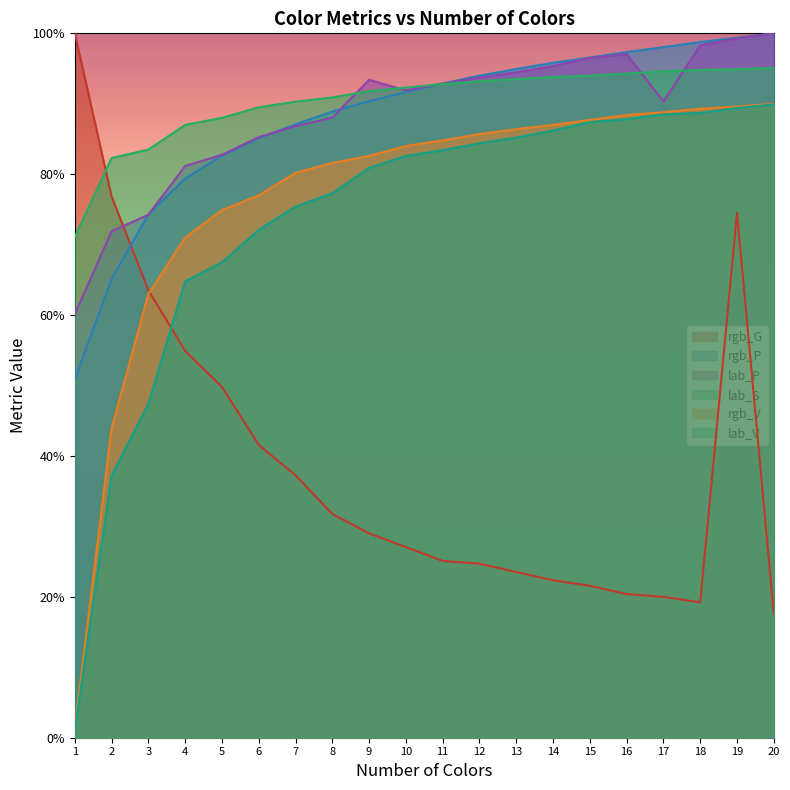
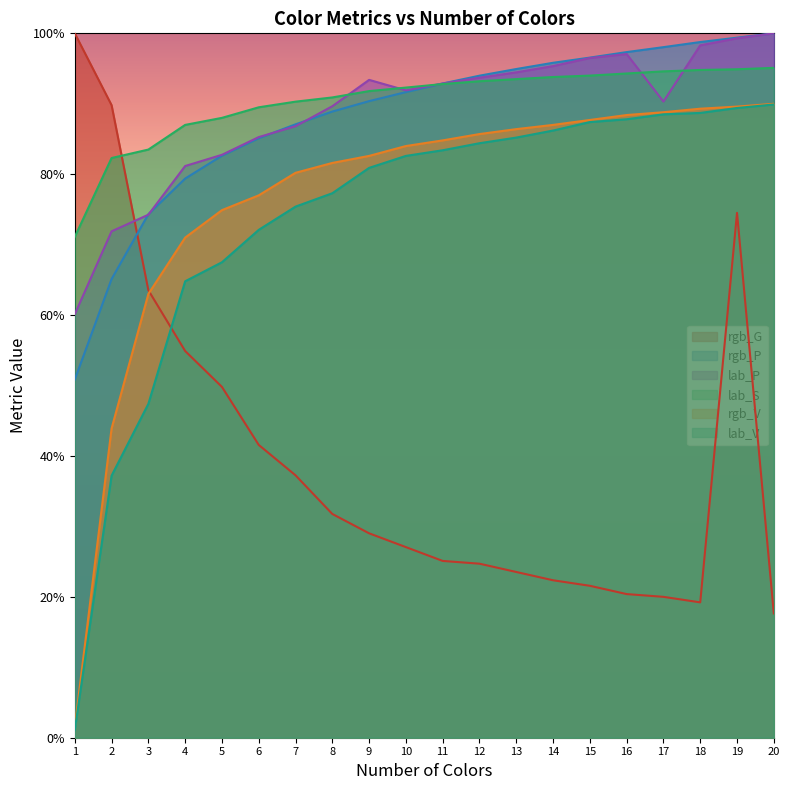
rgb_G, 2: 77% -> 90%
lab_P, 8: 88% -> 90%
